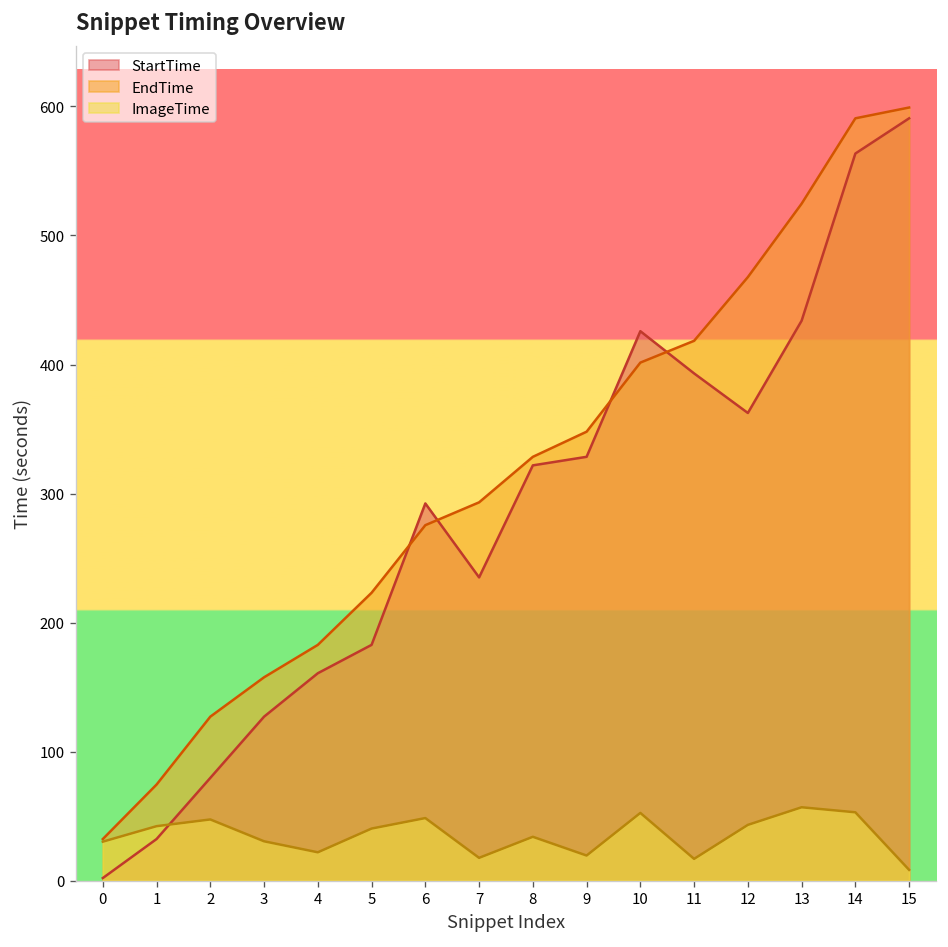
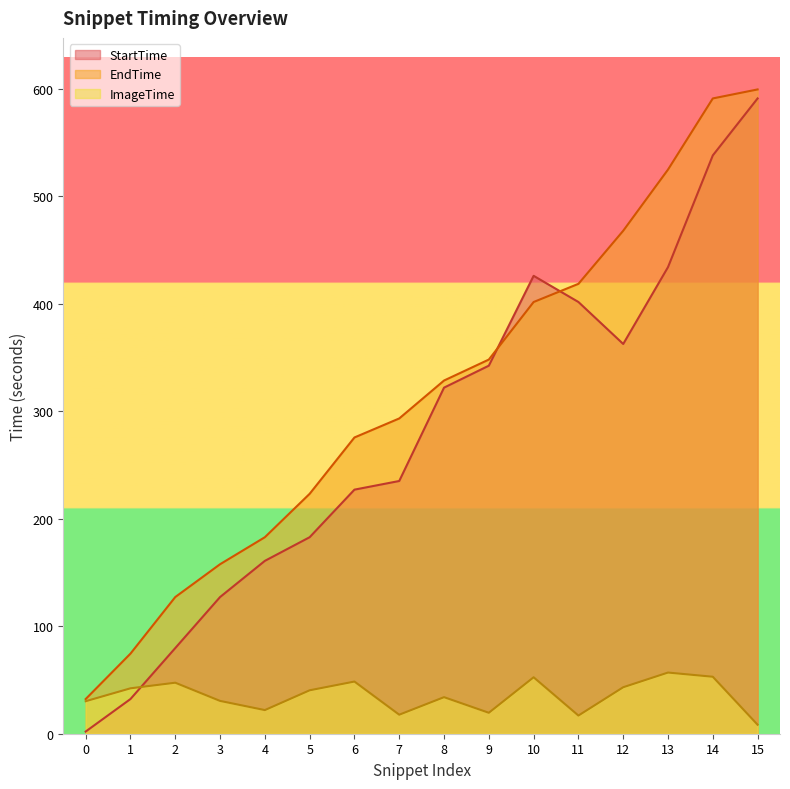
StartTime, 6: 292 -> 227
StartTime, 9: 328 -> 342
StartTime, 11: 393 -> 401
StartTime, 14: 563 -> 538
